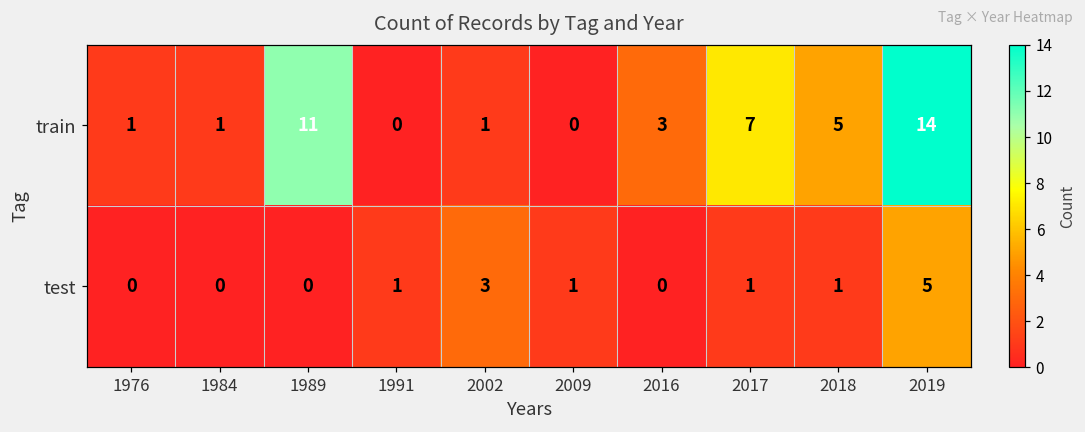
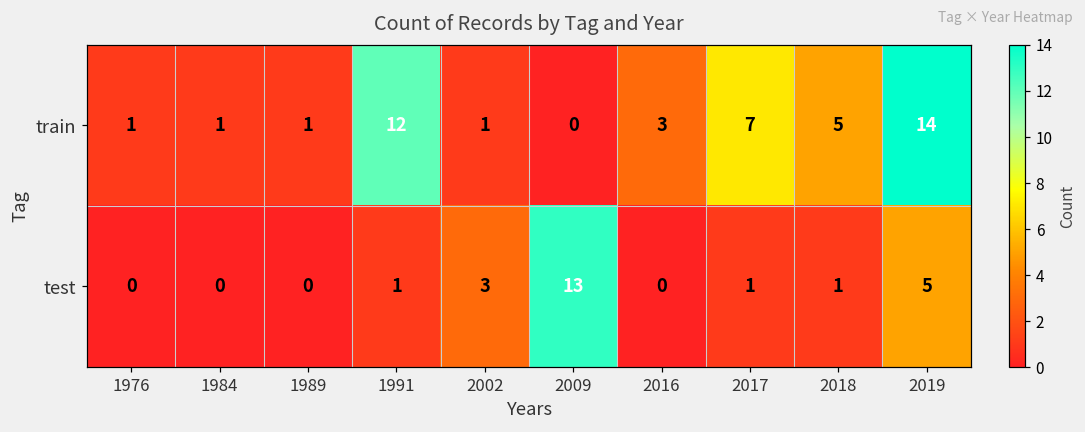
train, 1989: 11 -> 1
train, 1991: 0 -> 12
test, 2009: 1 -> 13
